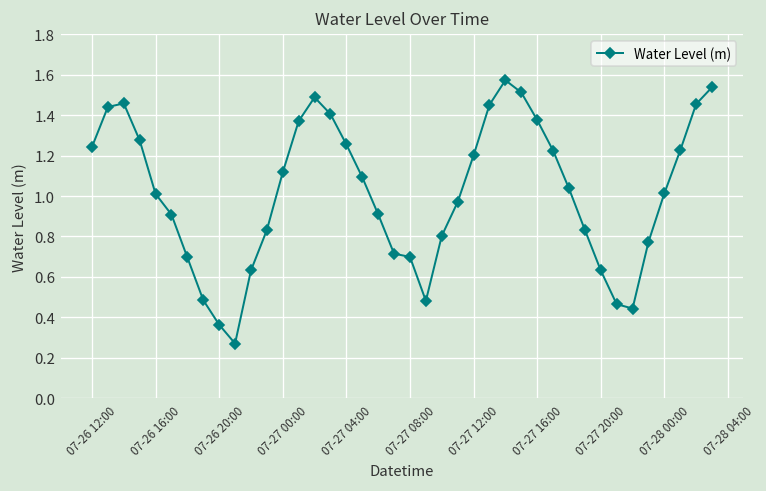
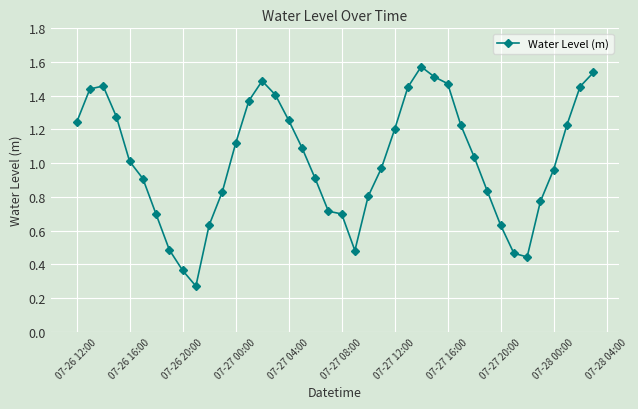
07-27 16:00: 1.38 -> 1.47
07-28 00:00: 1.01 -> 0.96
